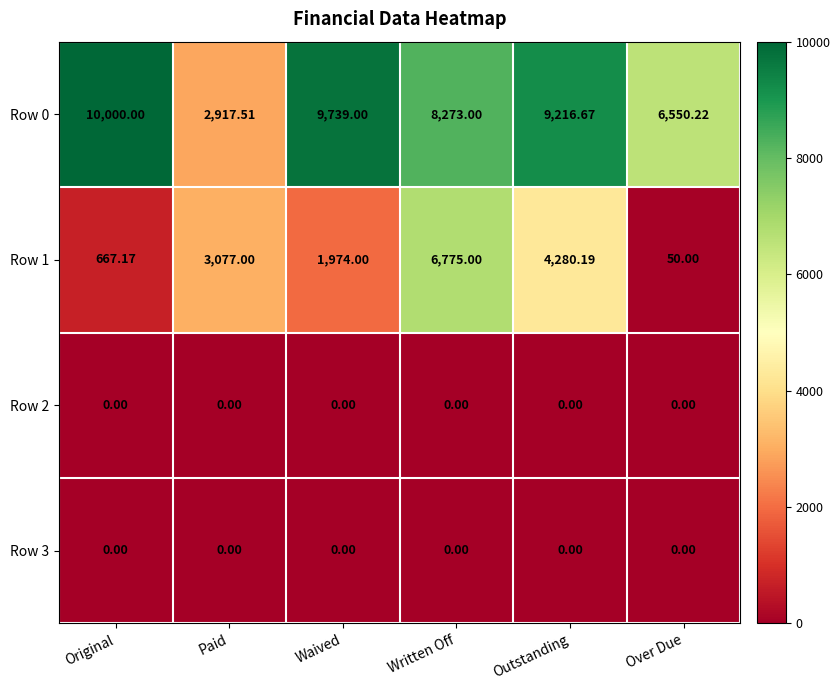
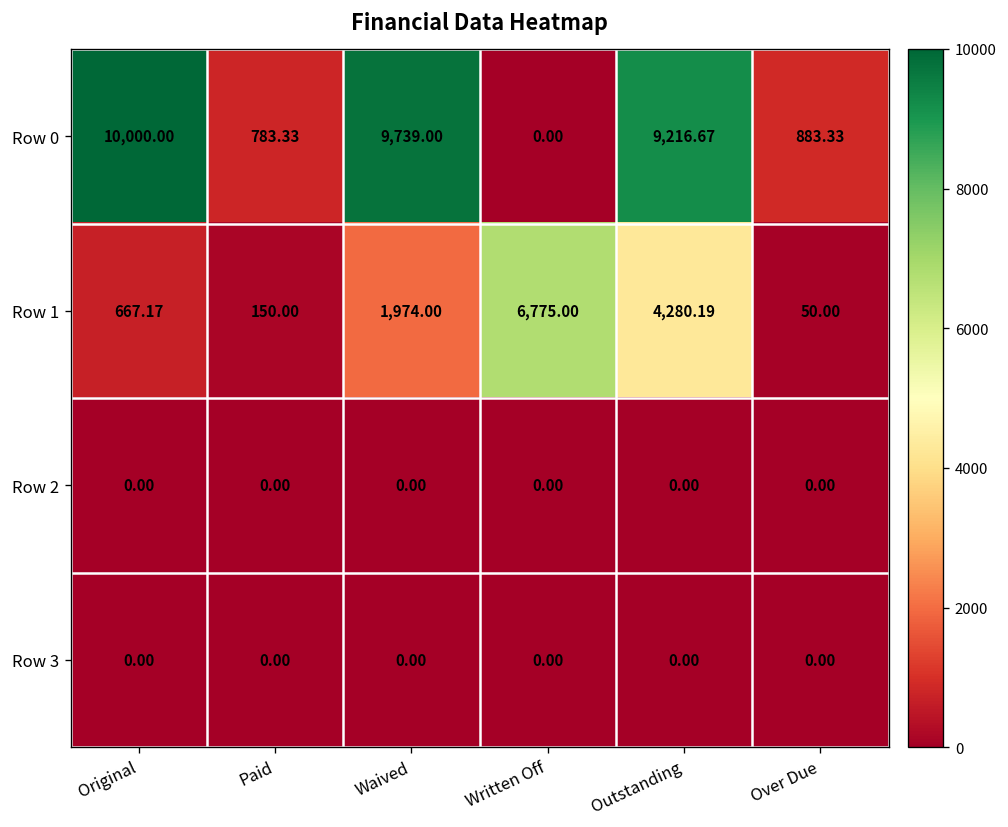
Row 0, Paid: 2,917.51 -> 783.33
Row 0, Written Off: 8,273.00 -> 0.00
Row 0, Over Due: 6,550.22 -> 883.33
Row 1, Paid: 3,077.00 -> 150.00
